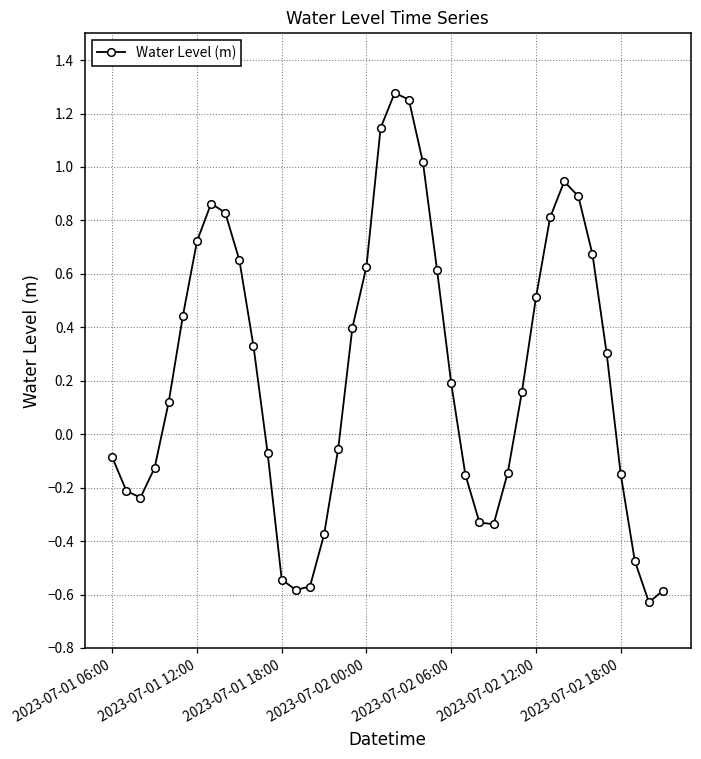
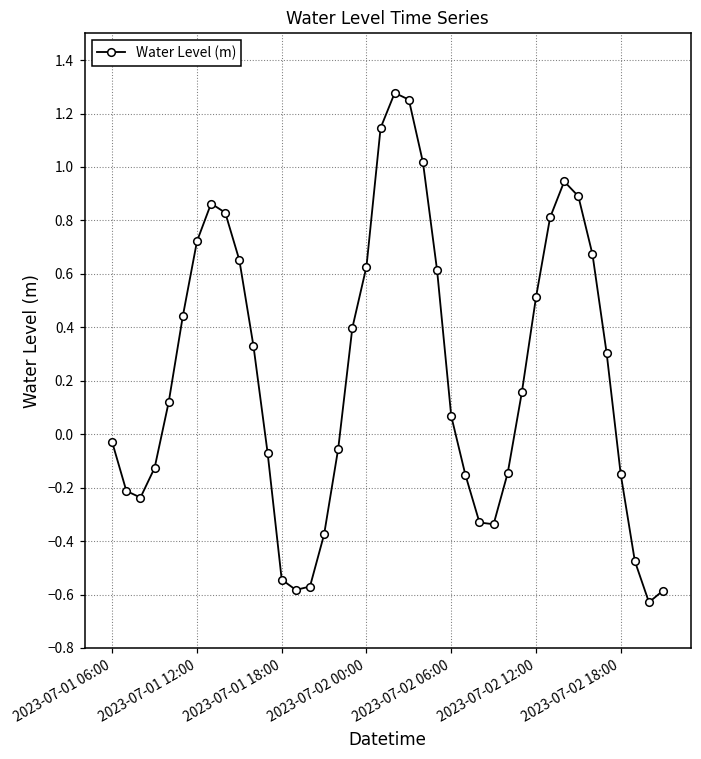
2023-07-01 06:00: -0.09 -> -0.03
2023-07-02 06:00: 0.19 -> 0.07
